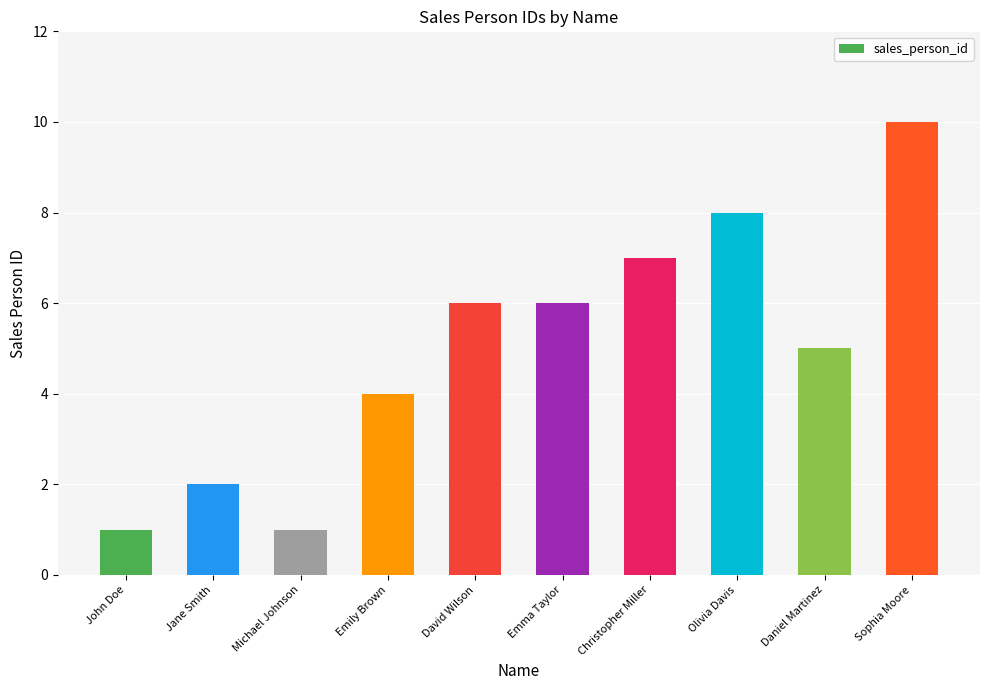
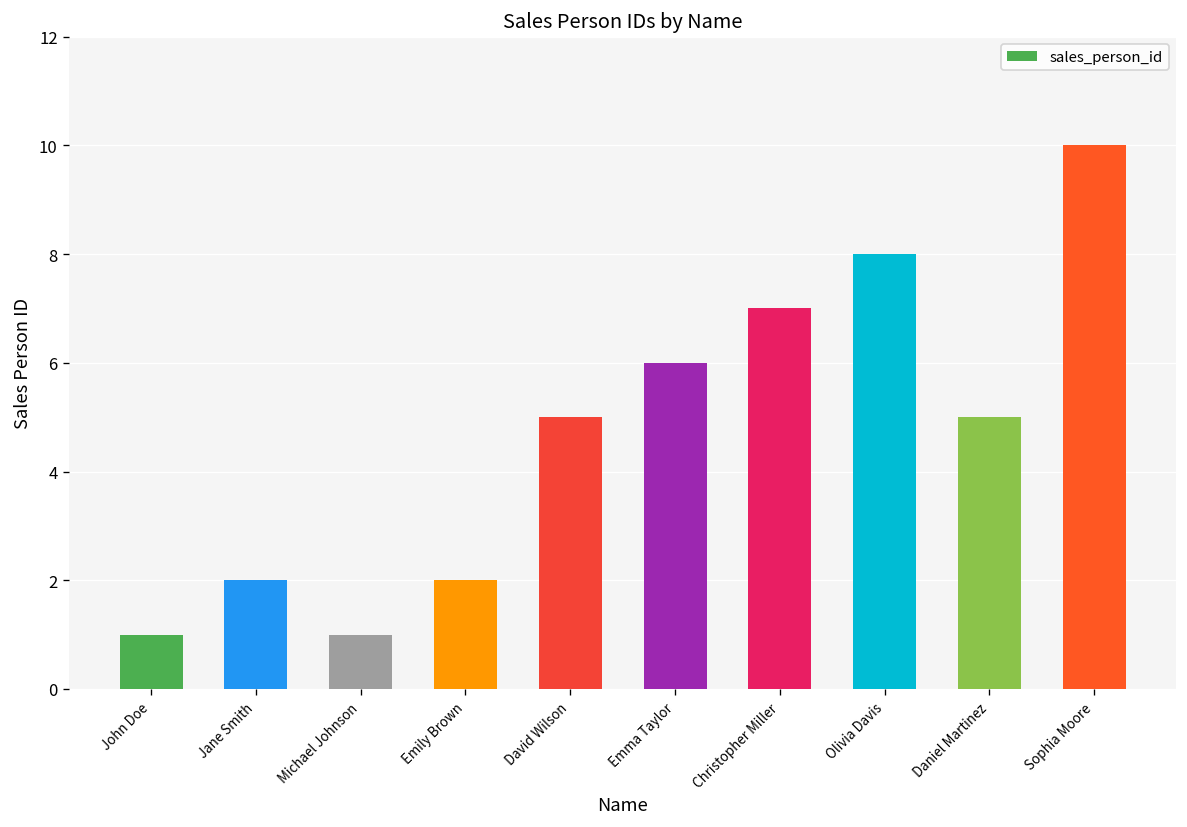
Emily Brown: 4 -> 2
David Wilson: 6 -> 5
